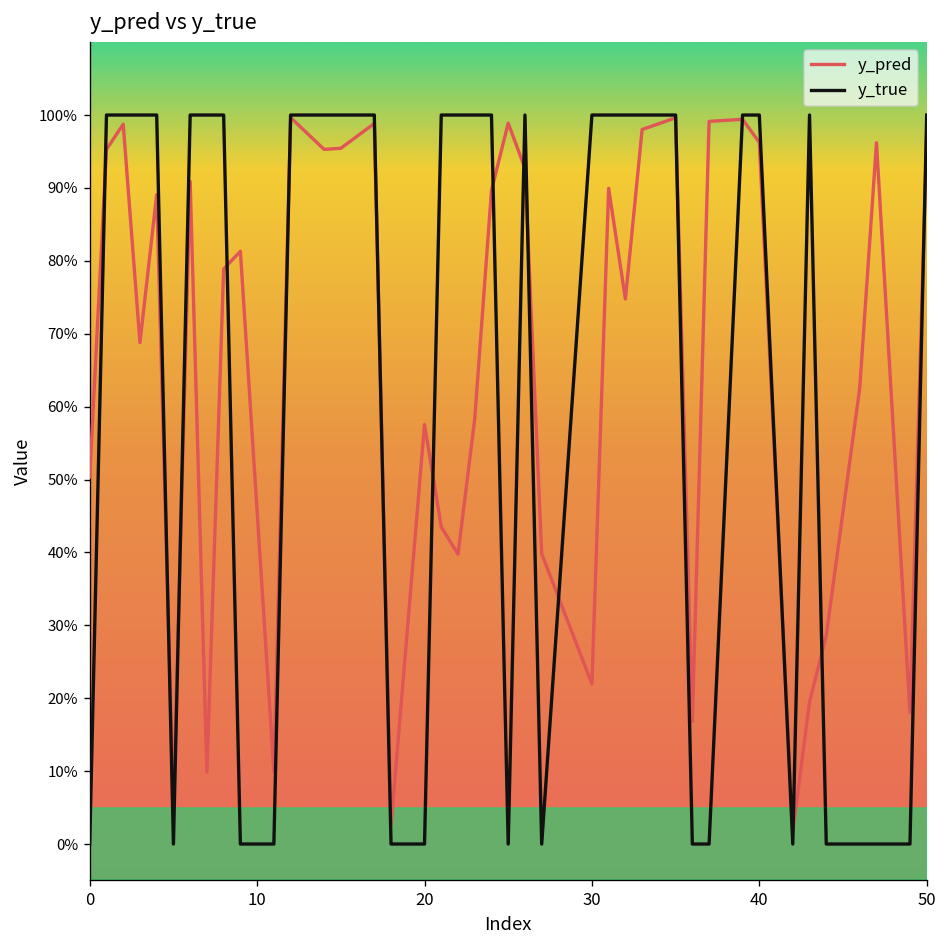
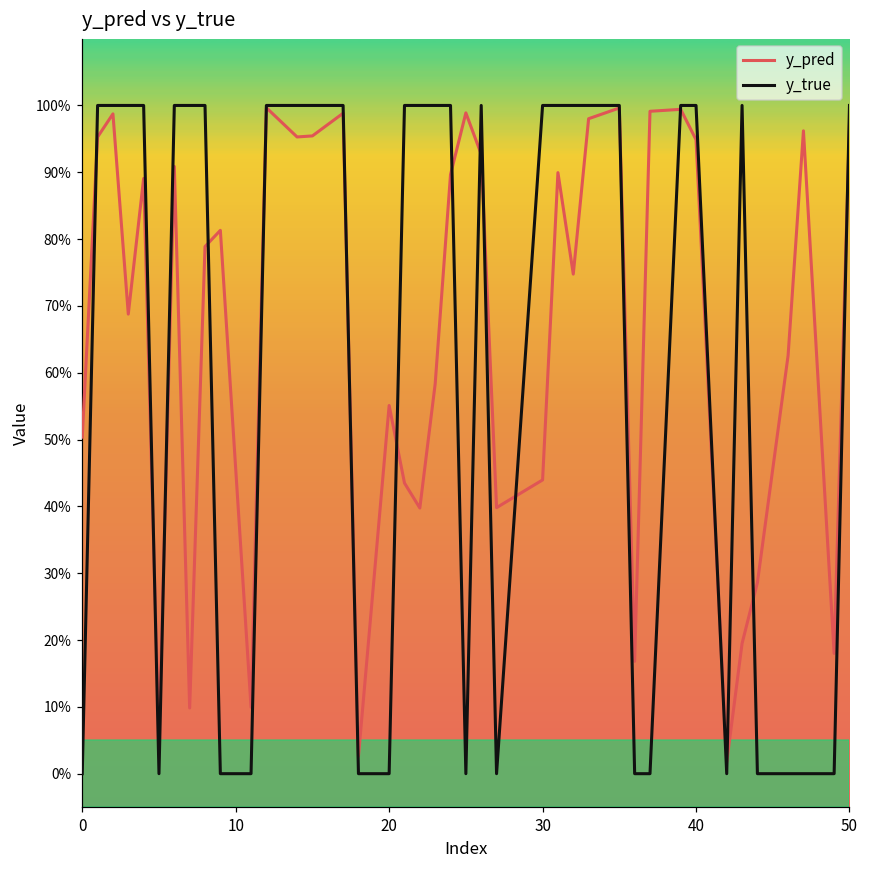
y_pred, 20: 58% -> 55%
y_pred, 30: 22% -> 44%
y_pred, 40: 96% -> 95%
